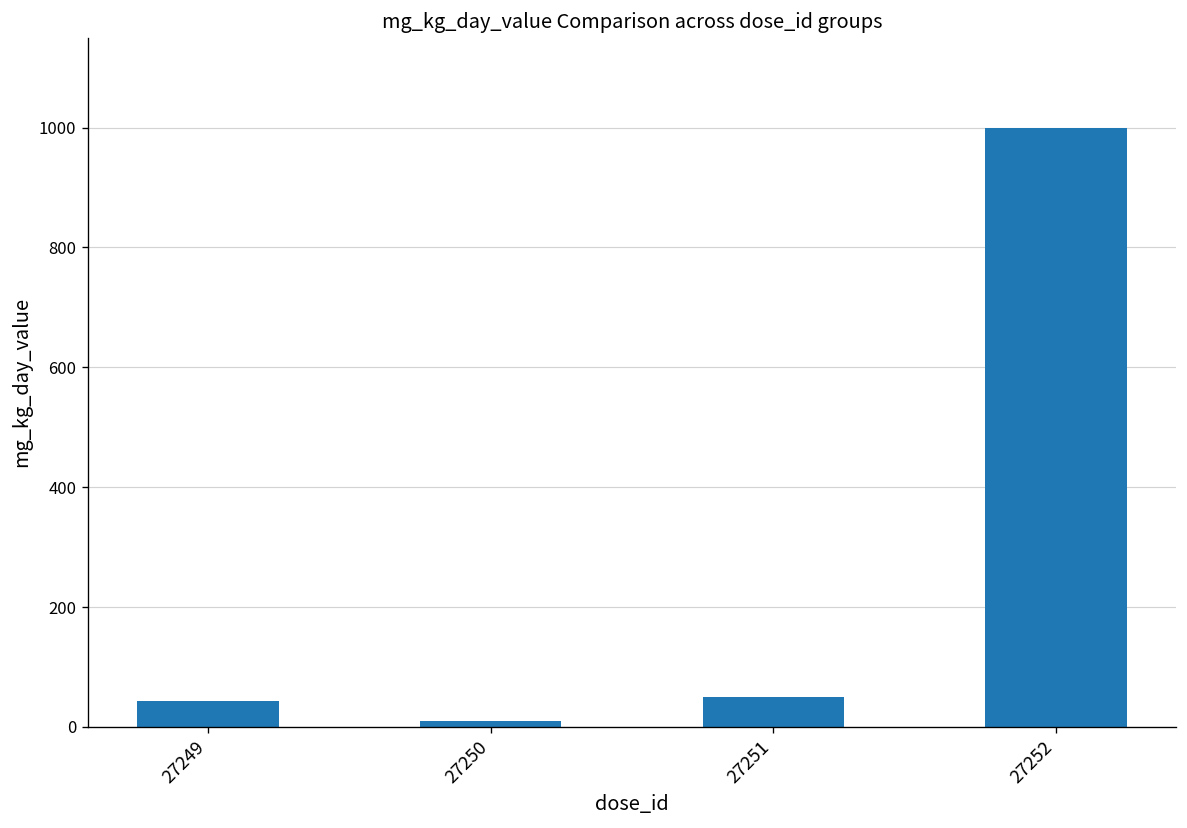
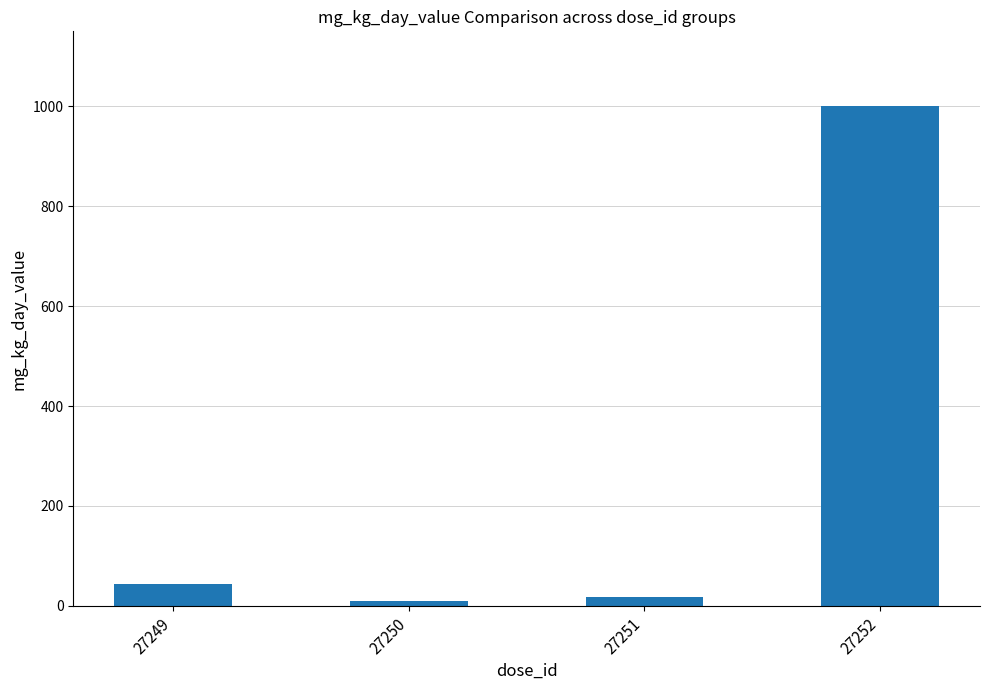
27251: 50 -> 20
